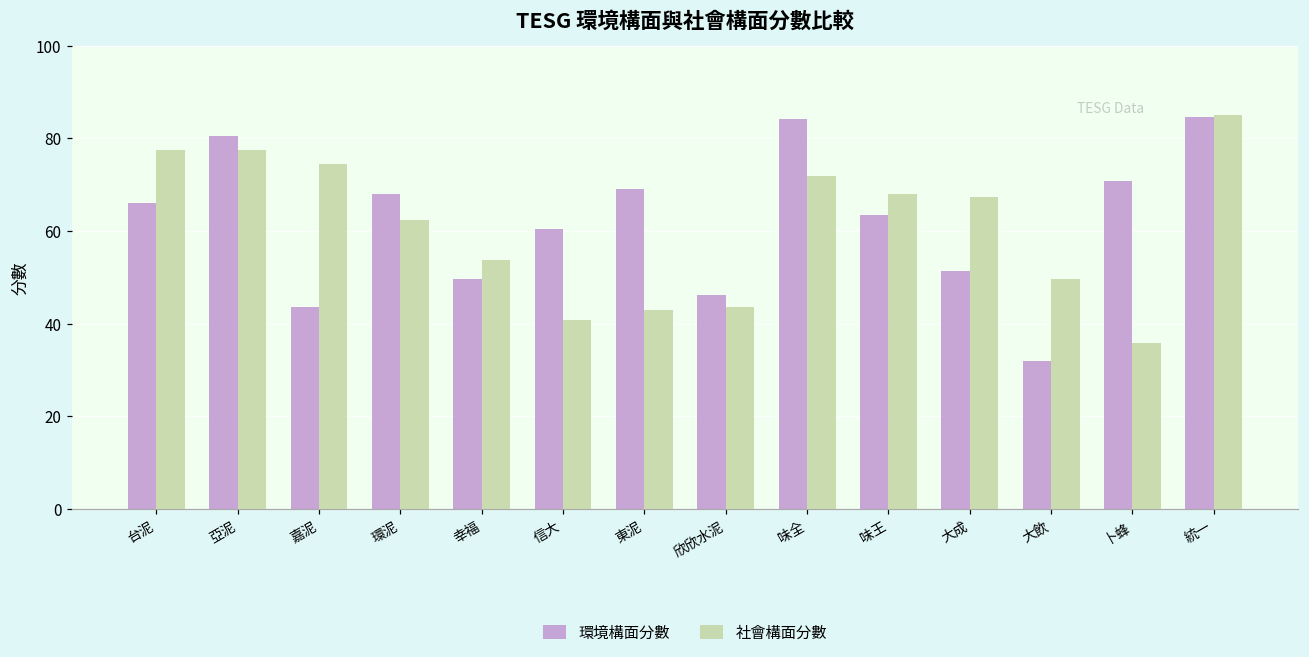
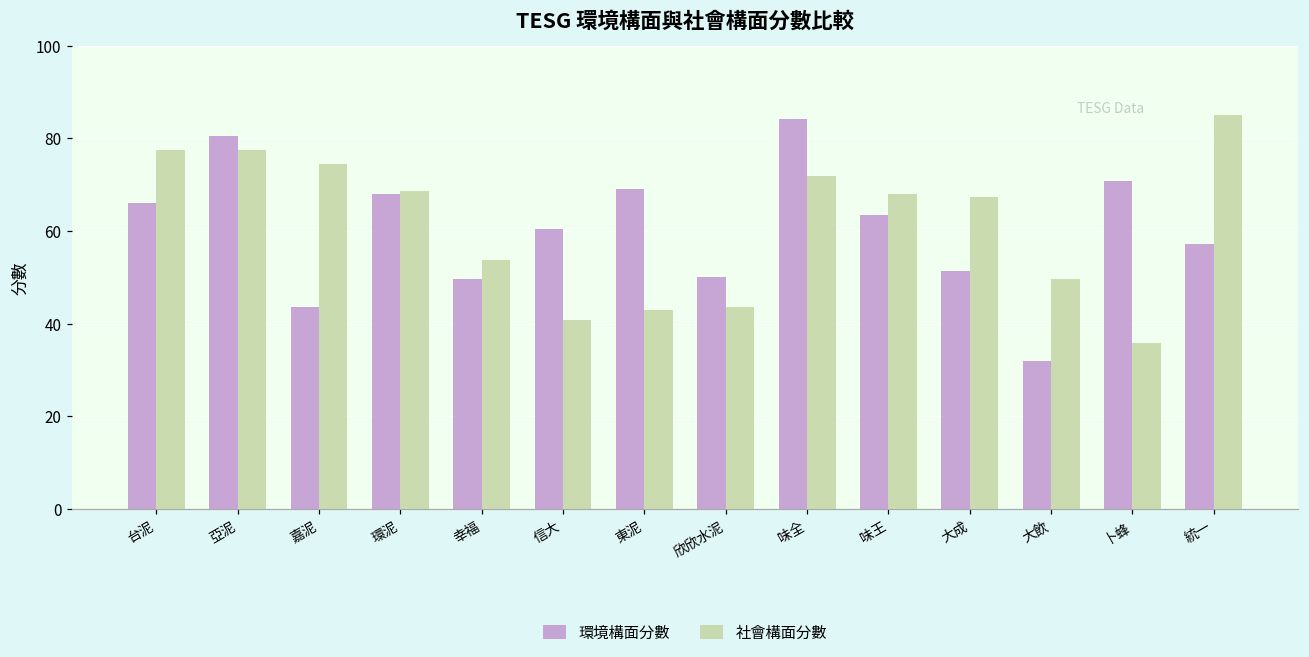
社會構面分數, 環泥: 62 -> 69
環境構面分數, 欣欣水泥: 46 -> 50
環境構面分數, 統一: 85 -> 57
